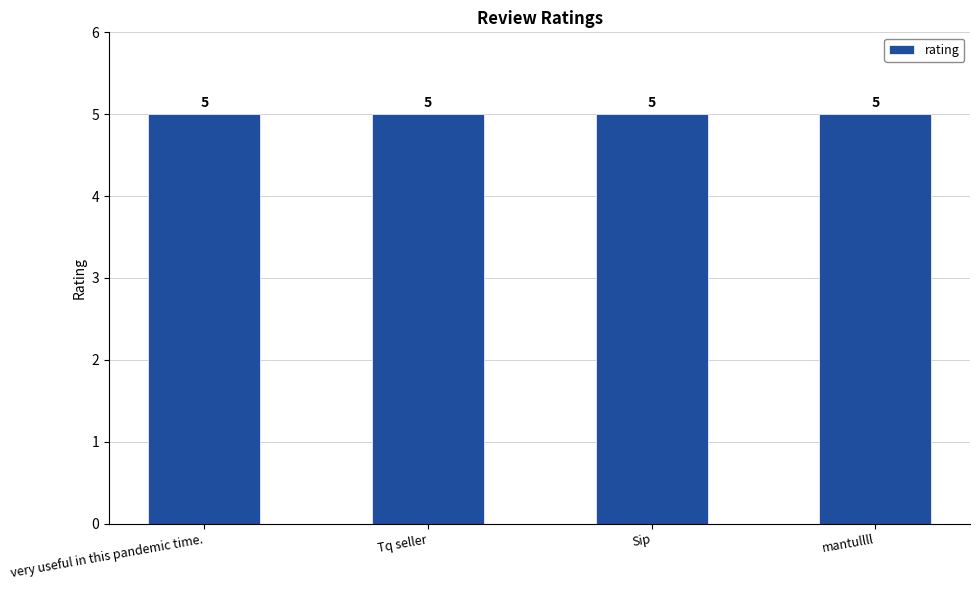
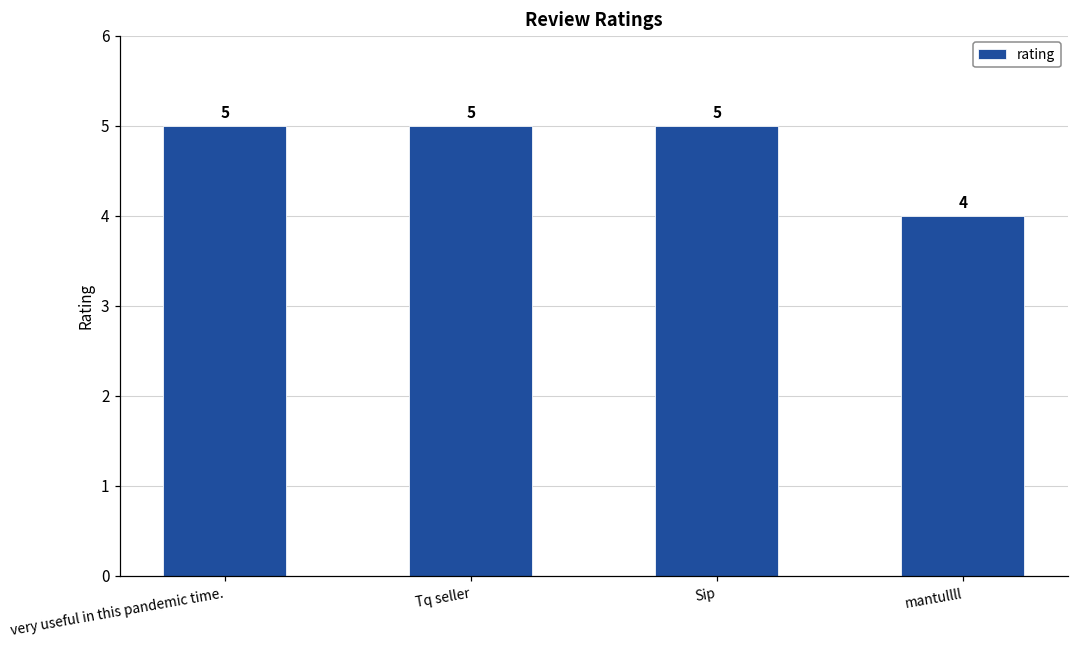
mantullll: 5 -> 4
